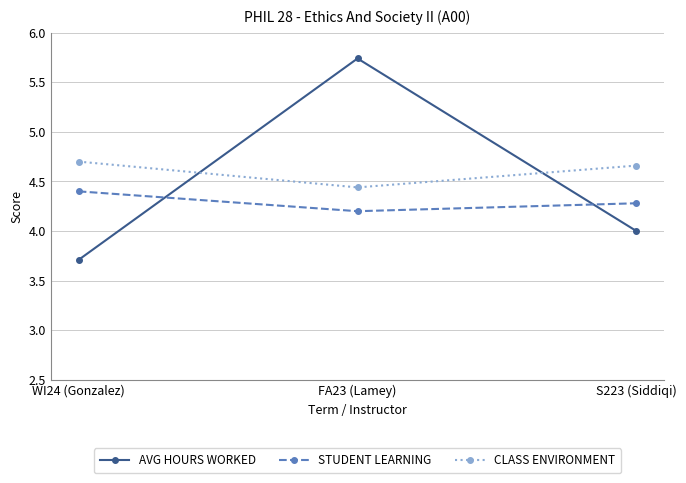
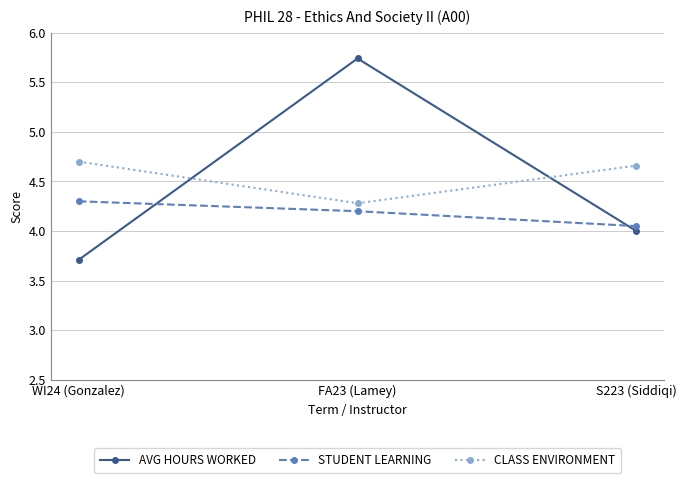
STUDENT LEARNING, WI24 (Gonzalez): 4.4 -> 4.3
CLASS ENVIRONMENT, FA23 (Lamey): 4.4 -> 4.3
STUDENT LEARNING, S223 (Siddiqi): 4.3 -> 4.1
